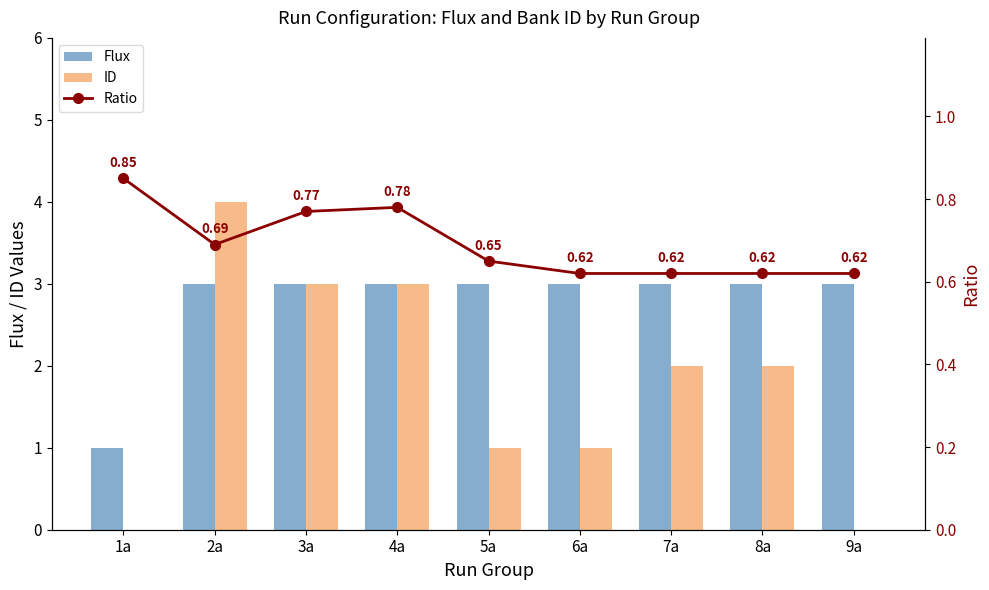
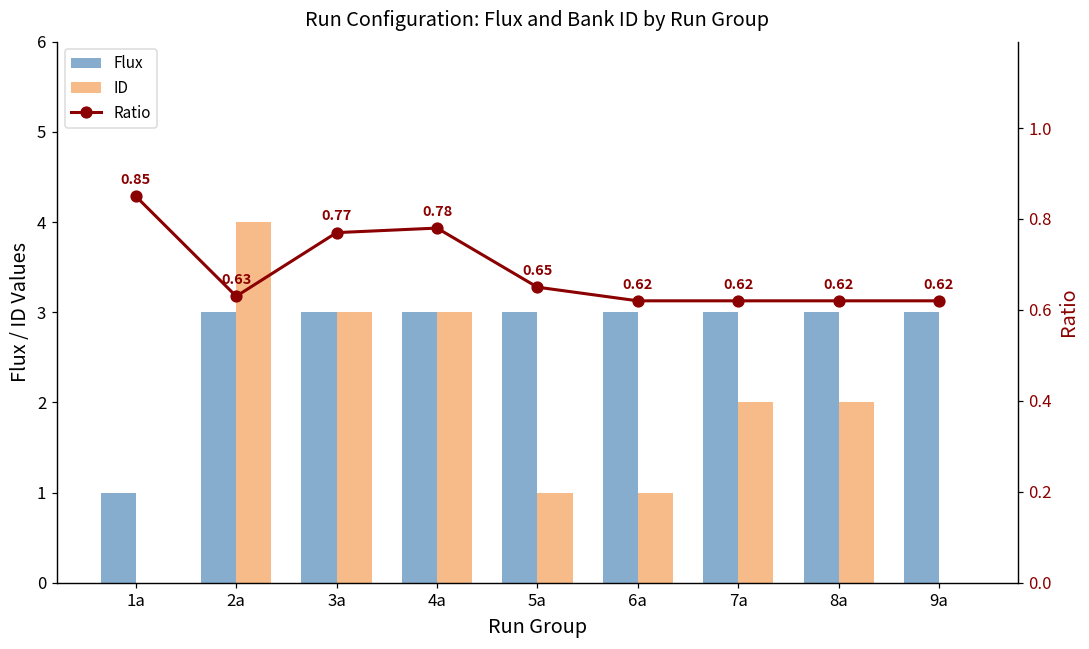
Ratio, 2a: 0.69 -> 0.63
